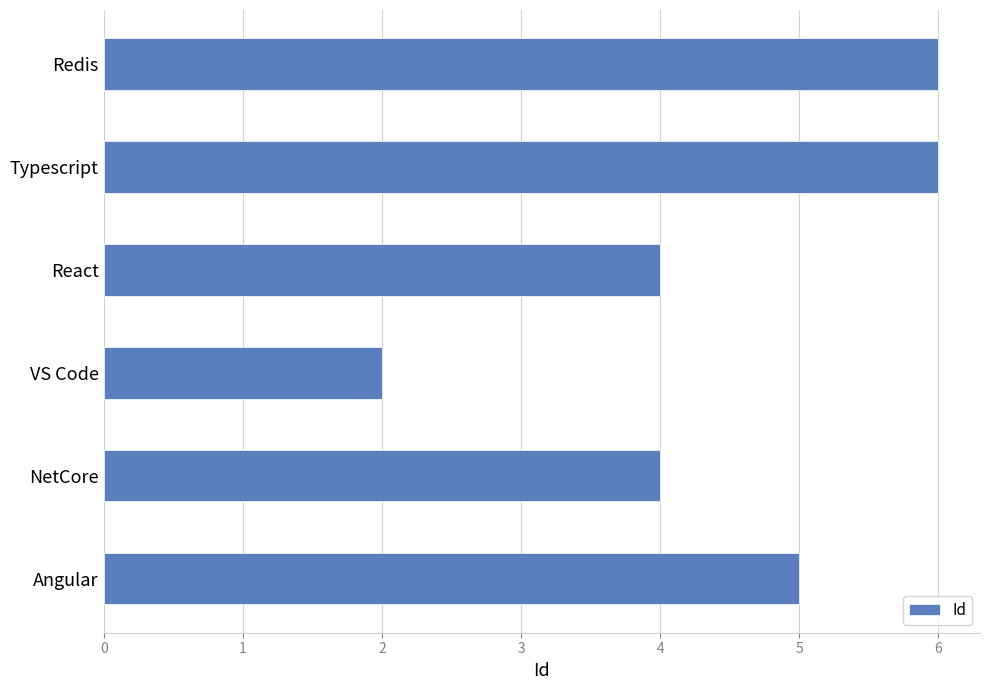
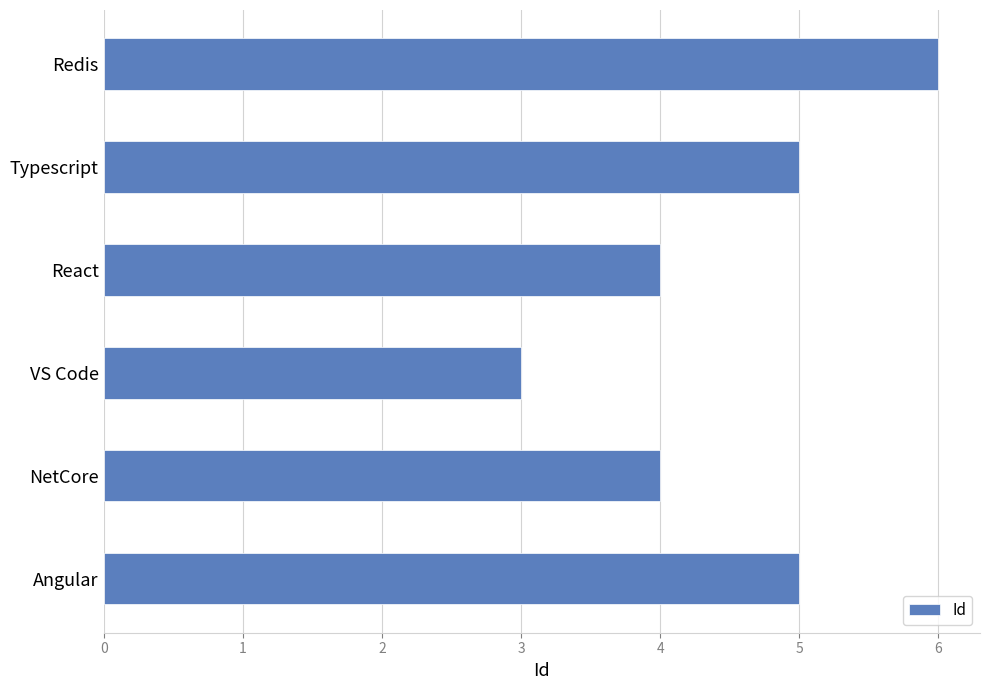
Typescript: 6 -> 5
VS Code: 2 -> 3
